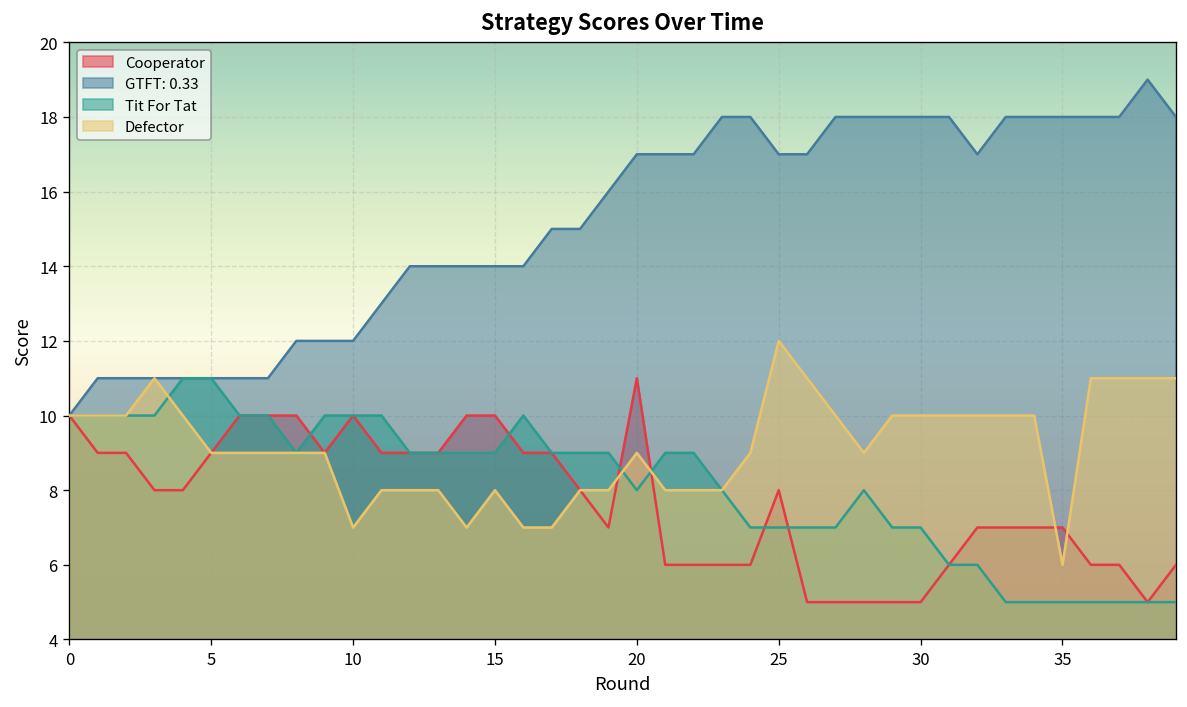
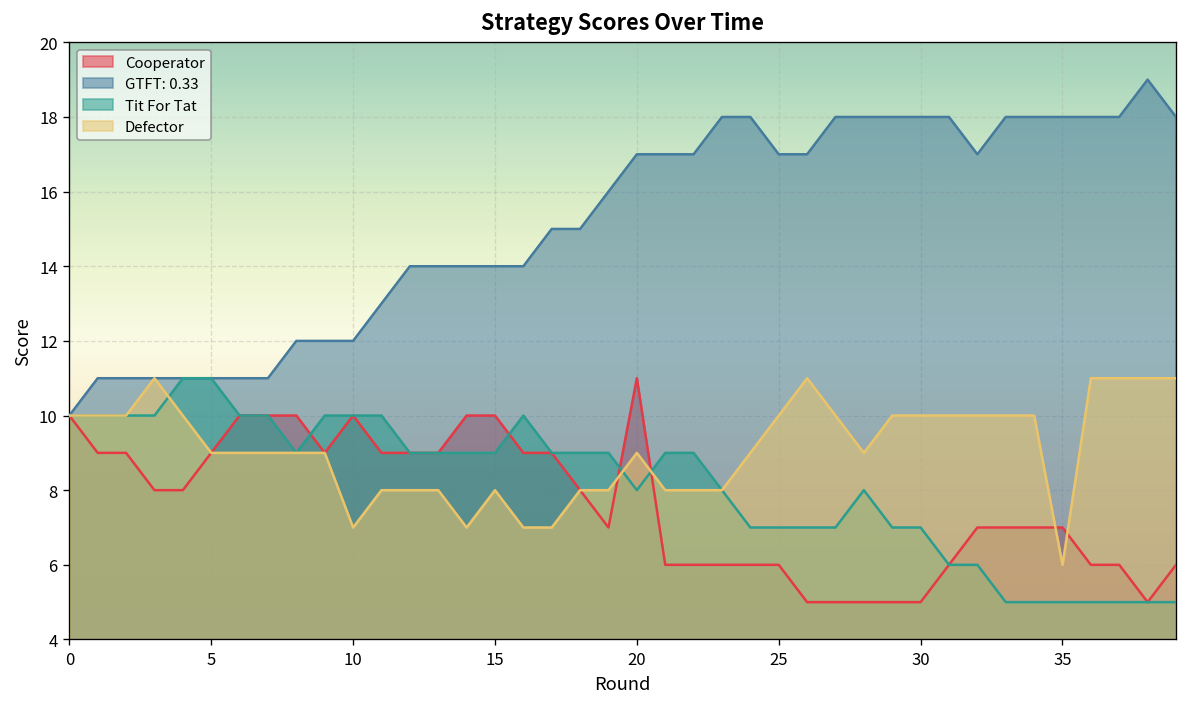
Cooperator, 25: 8 -> 6
Defector, 25: 12 -> 10
